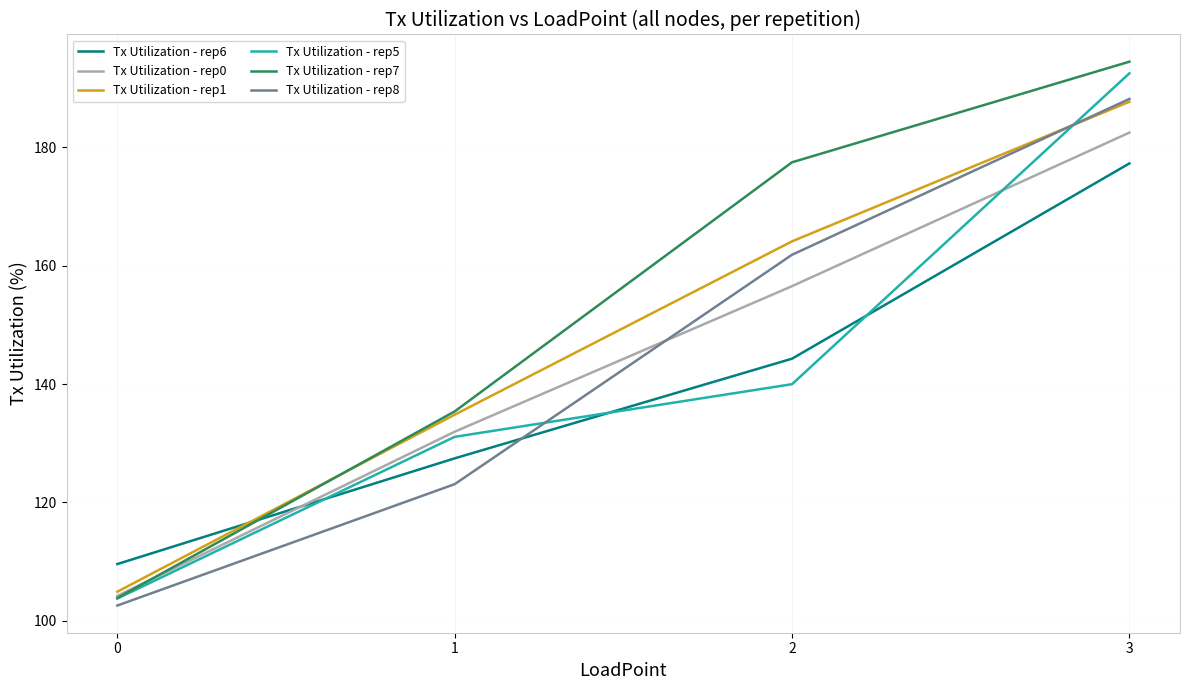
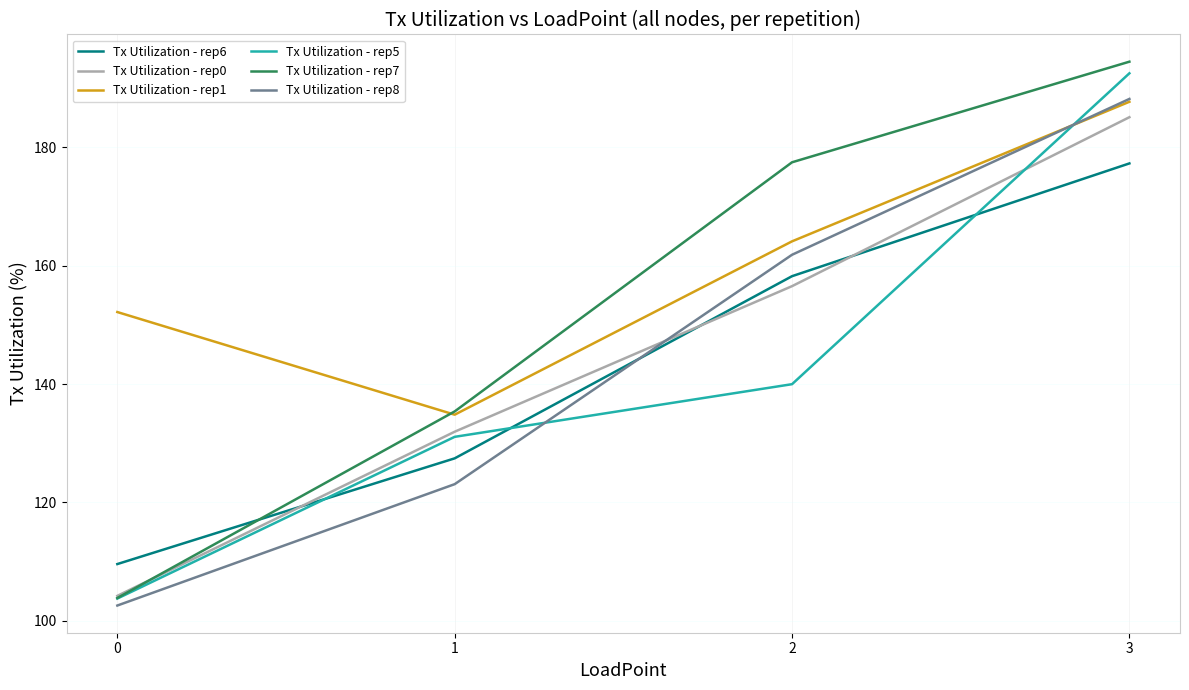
Tx Utilization - rep1, 0: 105 -> 152
Tx Utilization - rep6, 2: 144 -> 158
Tx Utilization - rep0, 3: 182 -> 185
